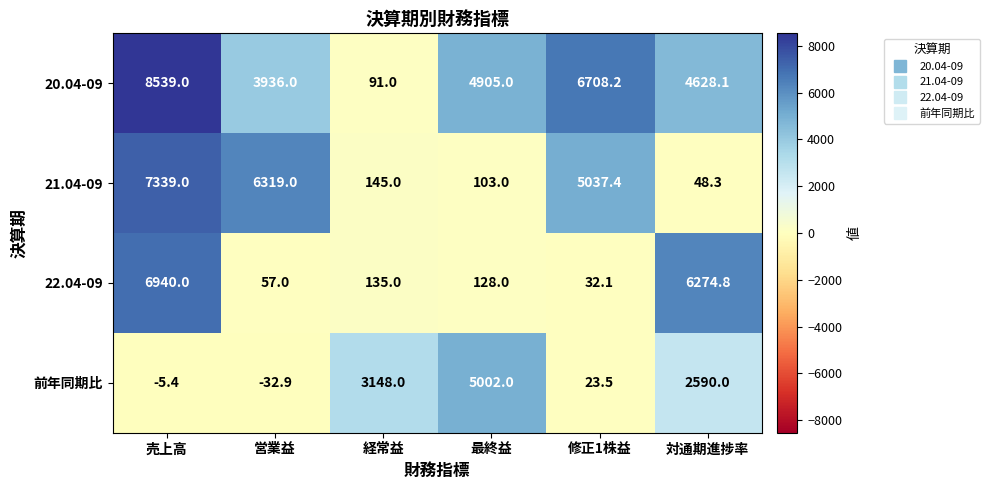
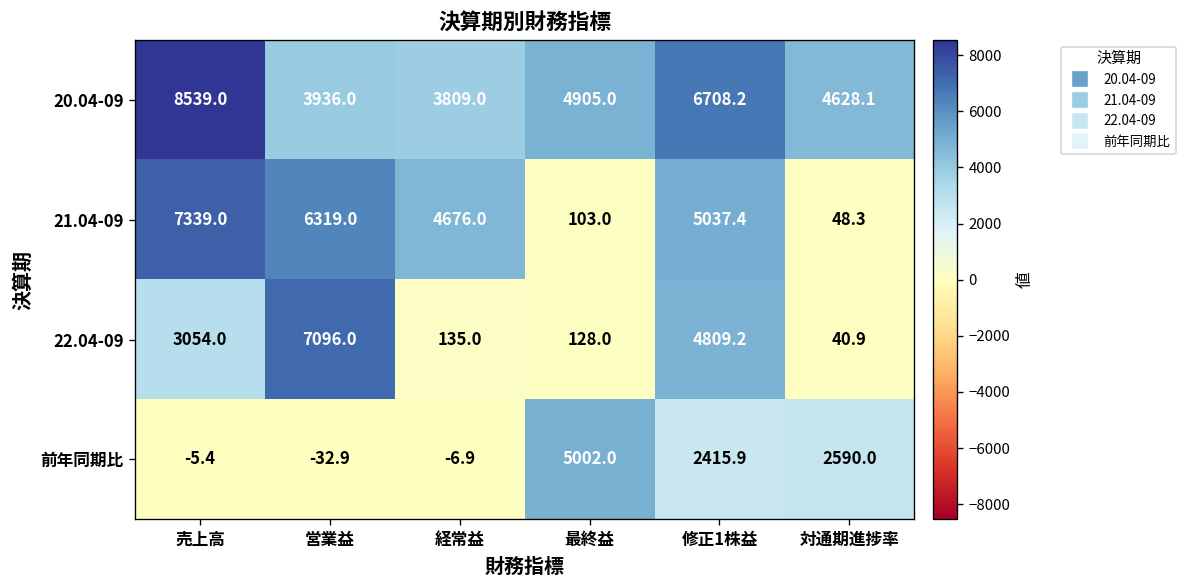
20.04-09, 経常益: 91.0 -> 3809.0
21.04-09, 経常益: 145.0 -> 4676.0
22.04-09, 売上高: 6940.0 -> 3054.0
22.04-09, 営業益: 57.0 -> 7096.0
22.04-09, 修正1株益: 32.1 -> 4809.2
22.04-09, 対通期進捗率: 6274.8 -> 40.9
前年同期比, 経常益: 3148.0 -> -6.9
前年同期比, 修正1株益: 23.5 -> 2415.9
